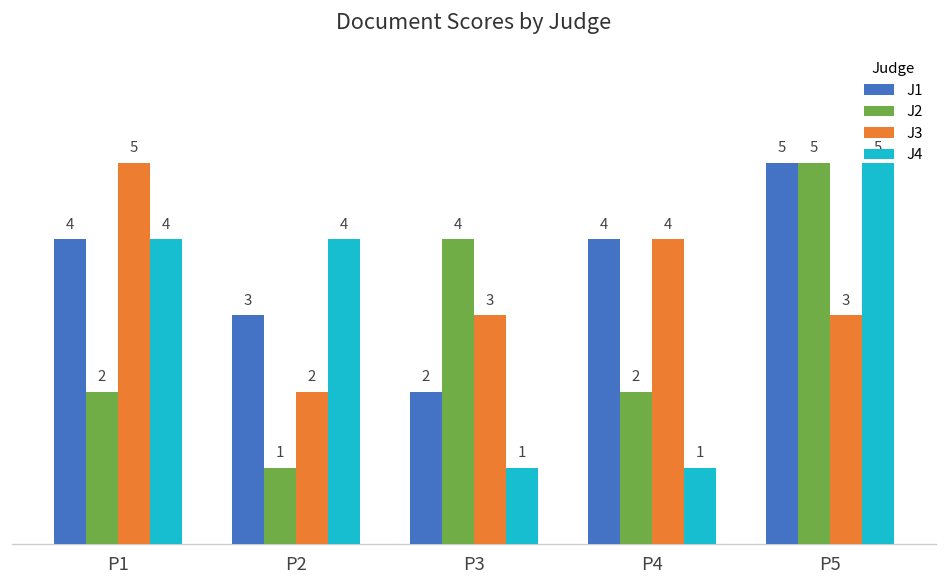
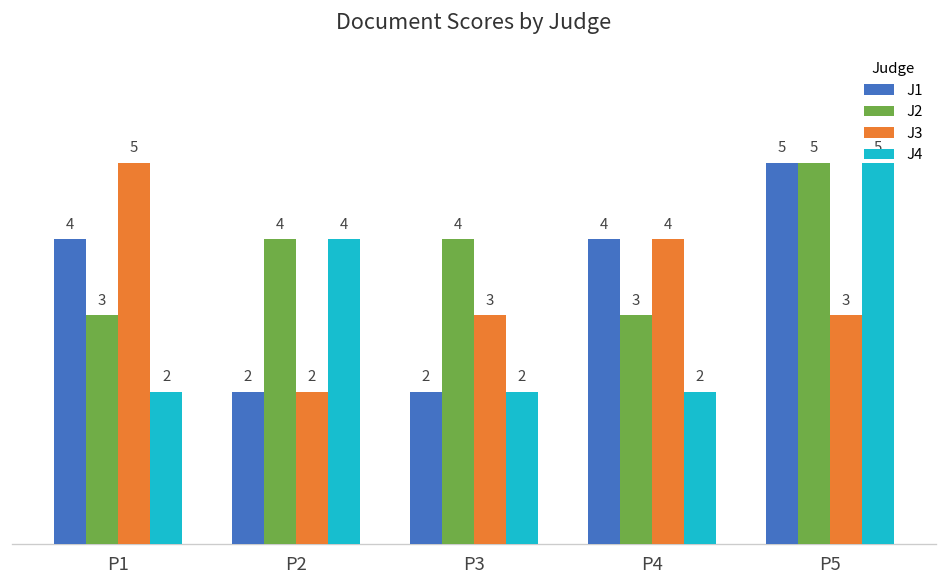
J2, P1: 2 -> 3
J4, P1: 4 -> 2
J1, P2: 3 -> 2
J2, P2: 1 -> 4
J4, P3: 1 -> 2
J2, P4: 2 -> 3
J4, P4: 1 -> 2
